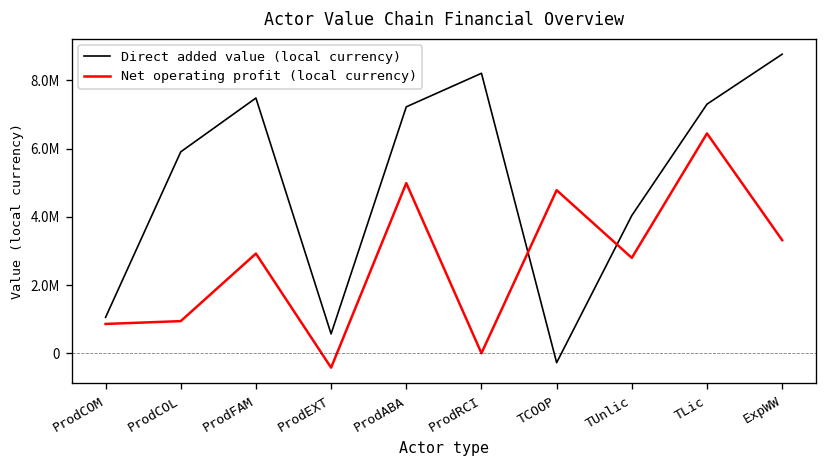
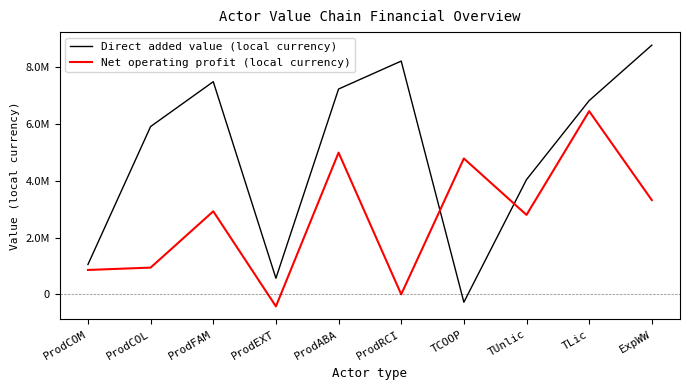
Direct added value (local currency), TLic: 7300000 -> 6800000
